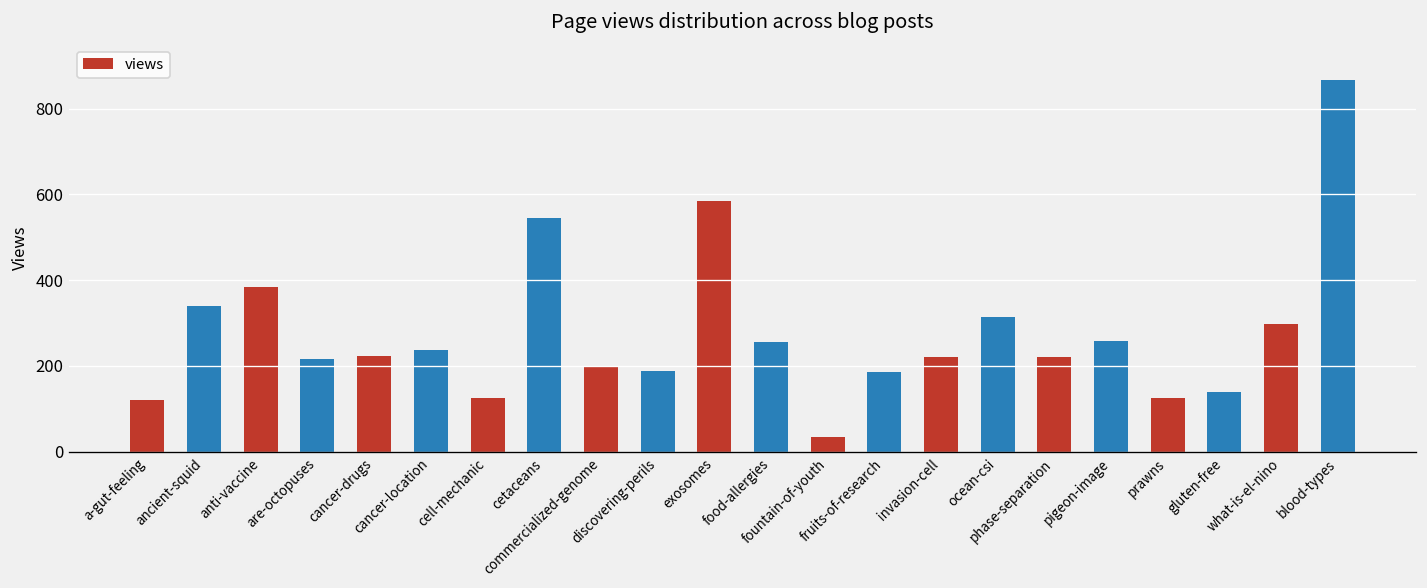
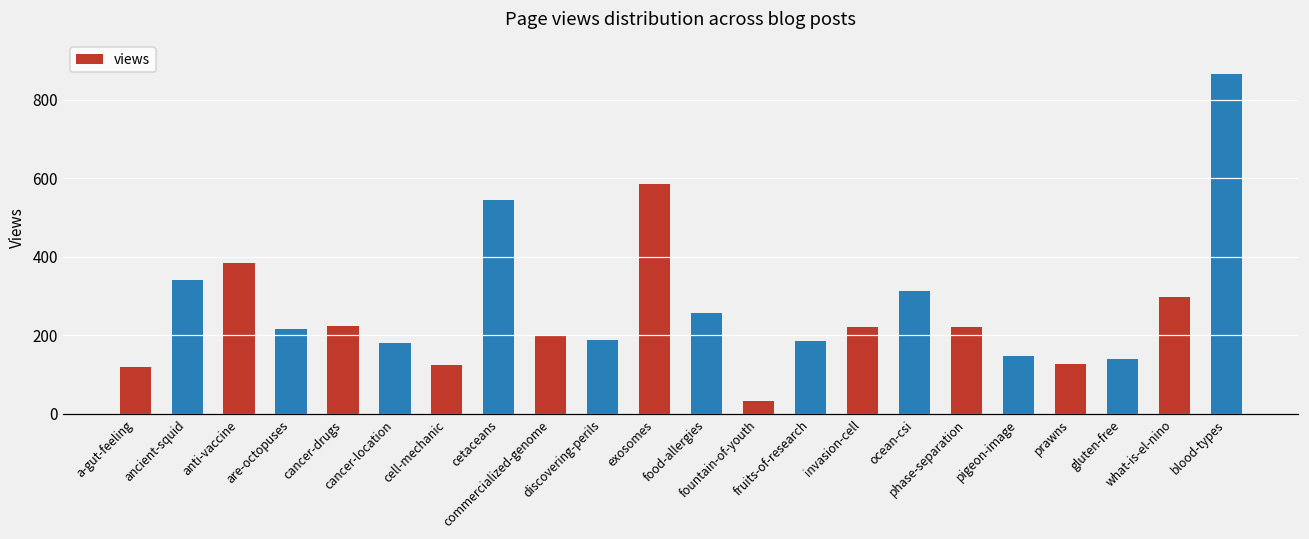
cancer-location: 240 -> 180
pigeon-image: 260 -> 150
